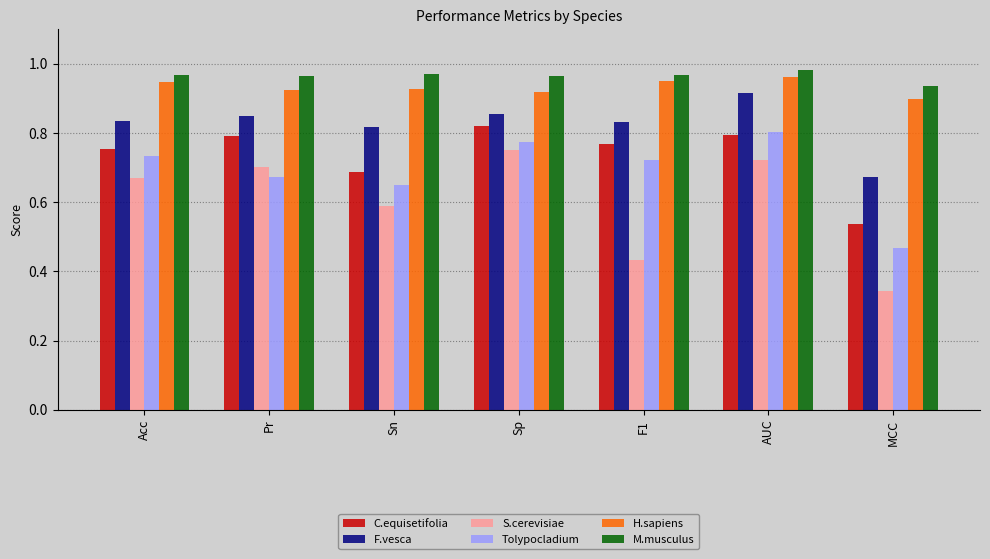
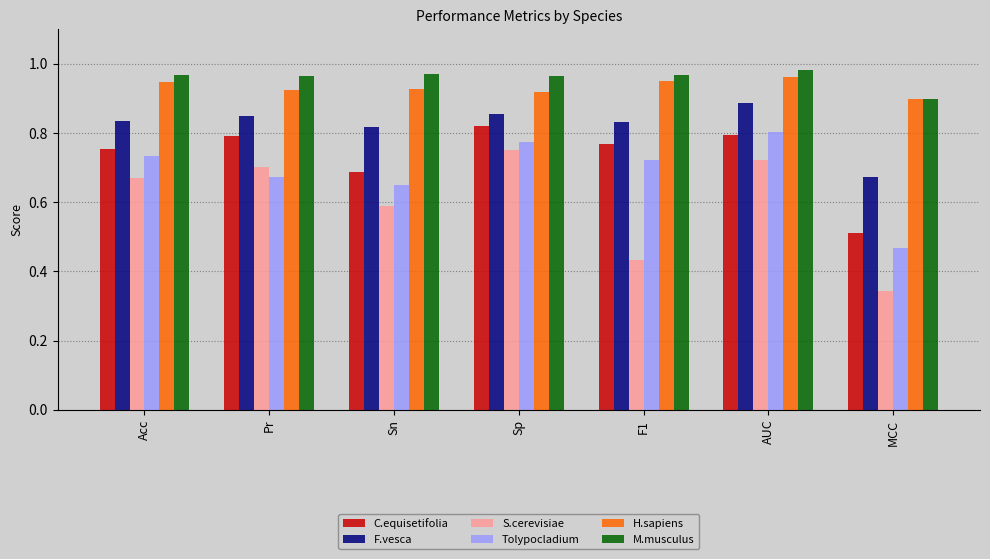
F.vesca, AUC: 0.92 -> 0.89
C.equisetifolia, MCC: 0.54 -> 0.51
M.musculus, MCC: 0.94 -> 0.90
